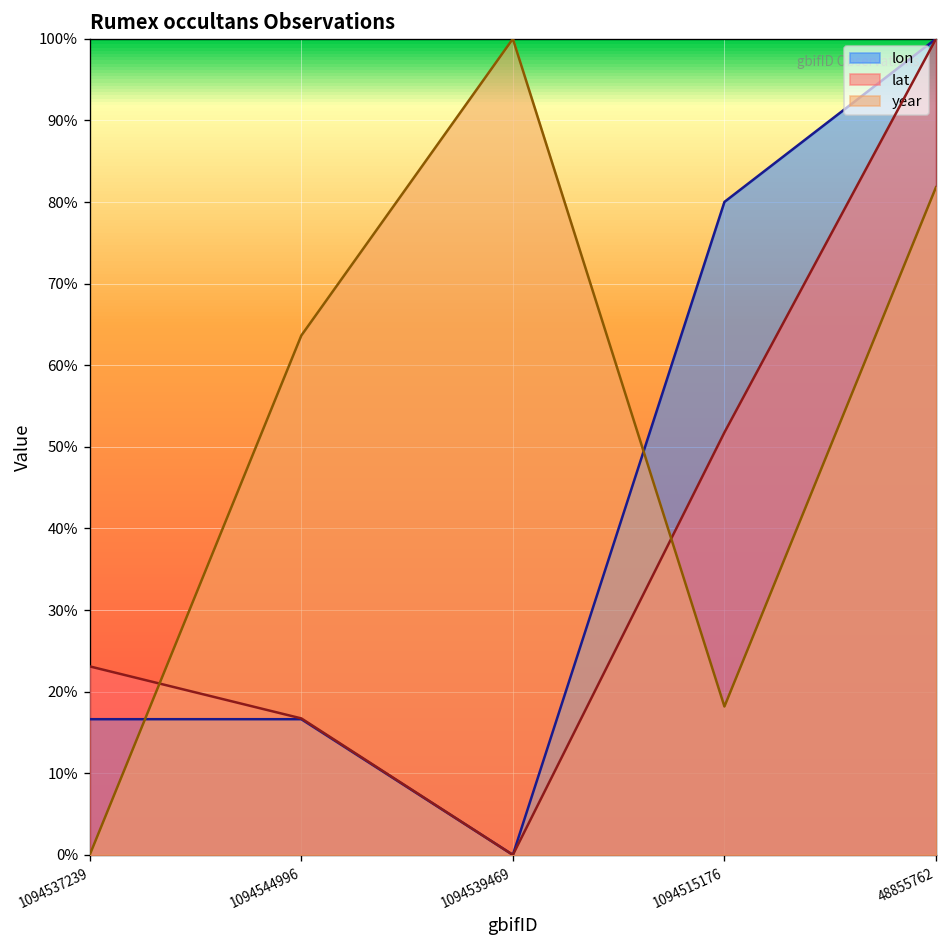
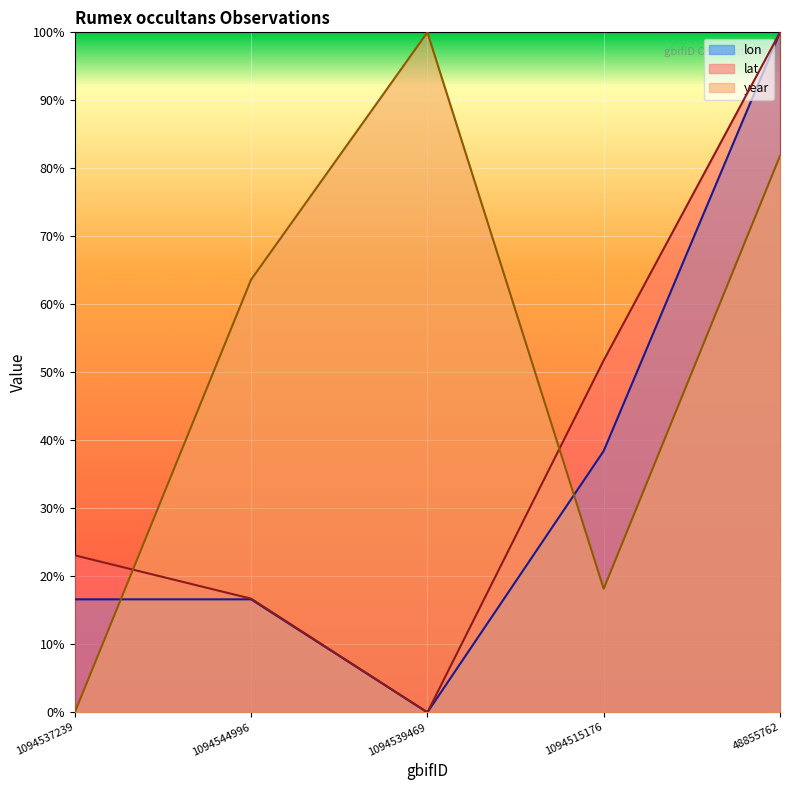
lon, 1094515176: 80% -> 38%
